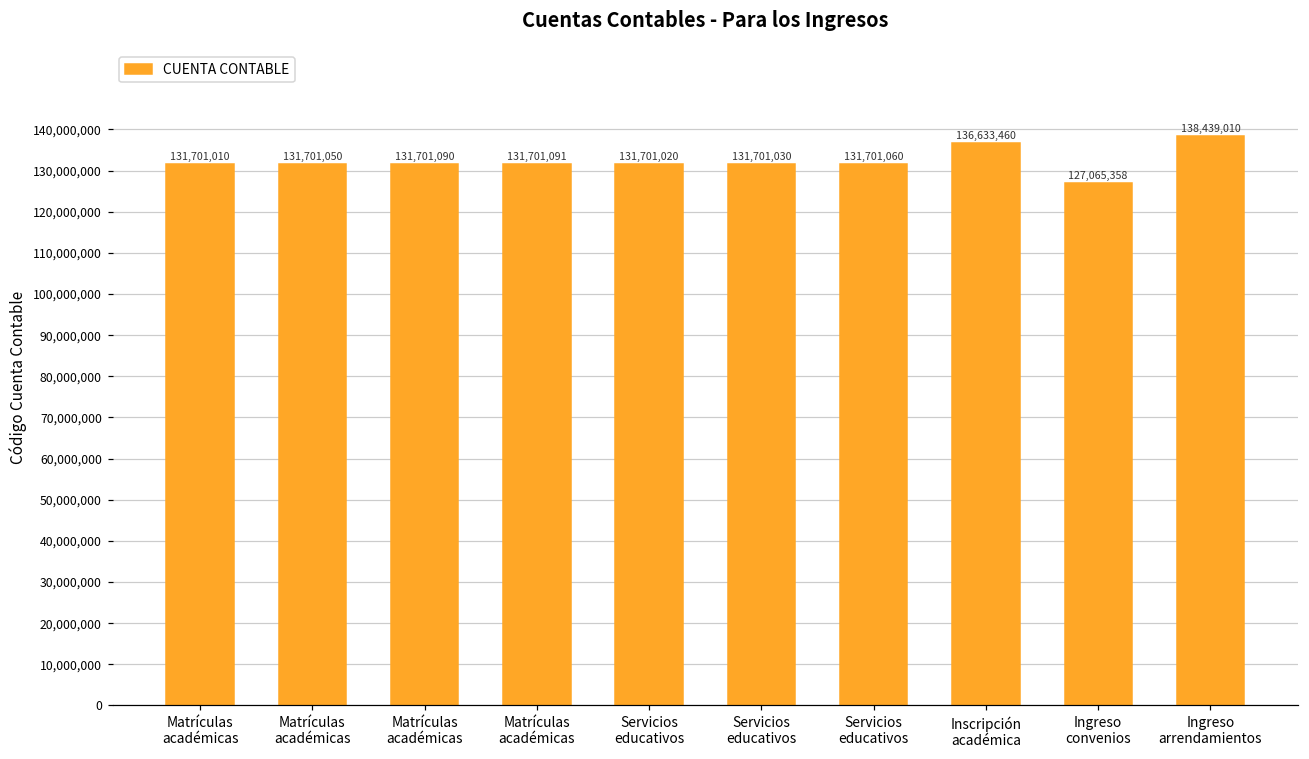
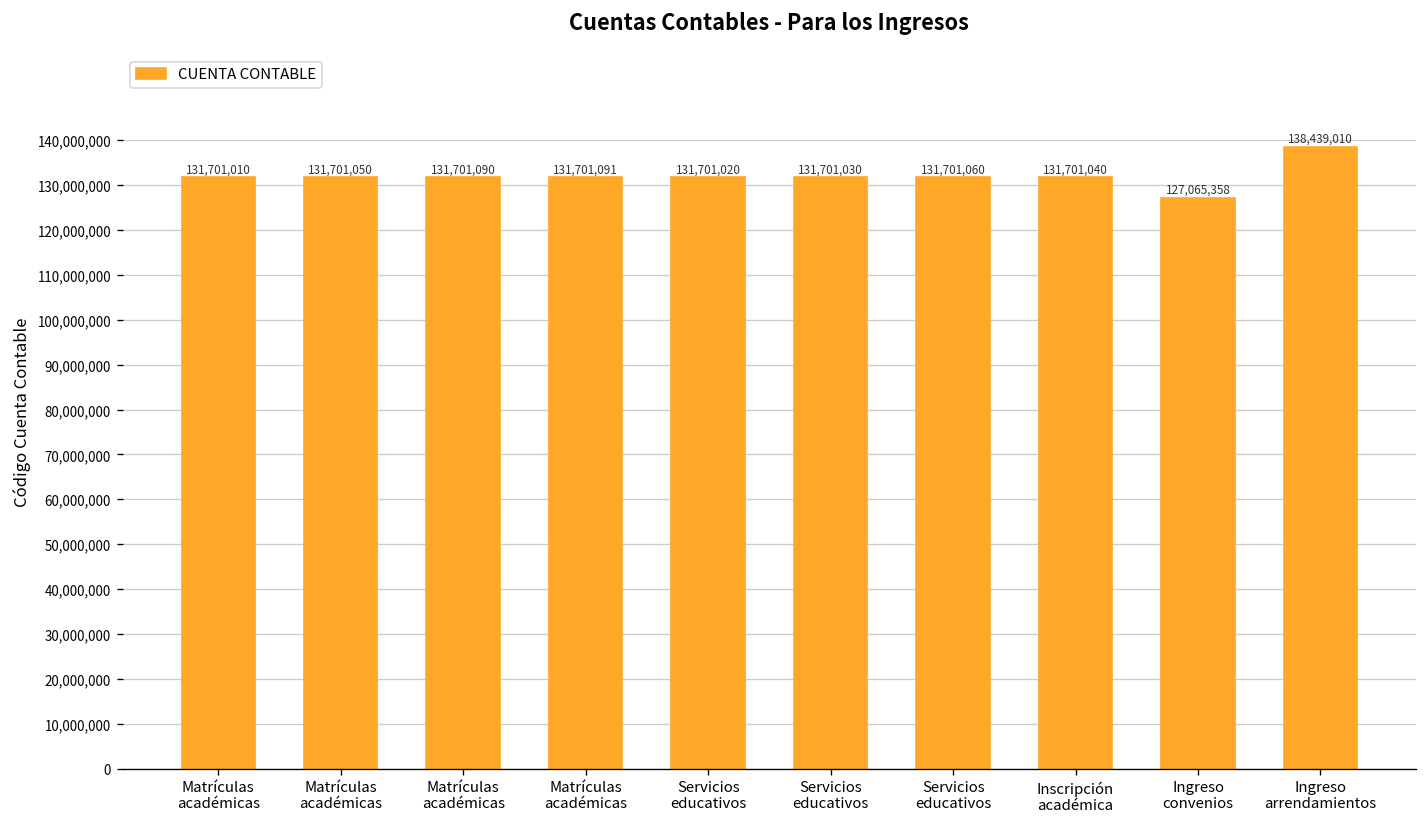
Inscripción académica: 136,633,460 -> 131,701,040
